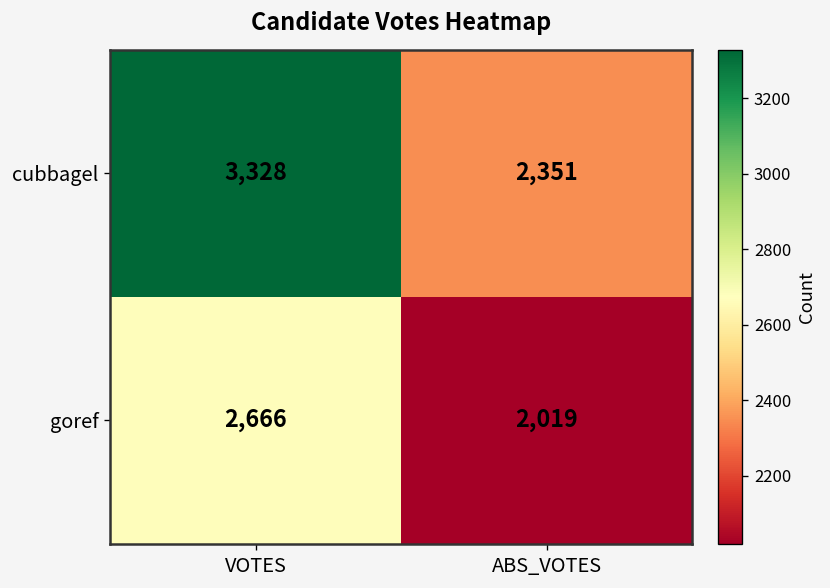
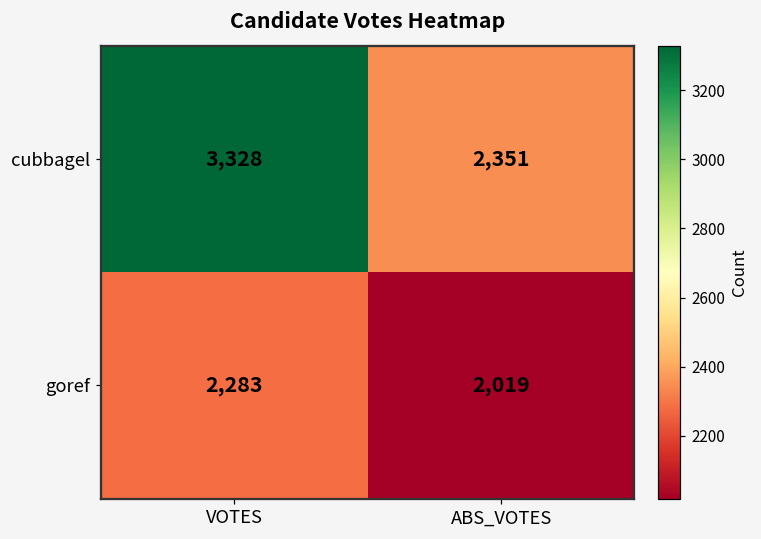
goref, VOTES: 2,666 -> 2,283
